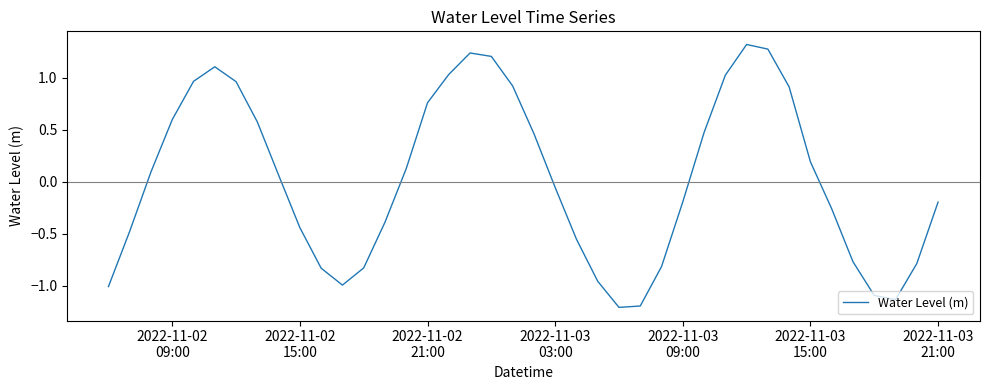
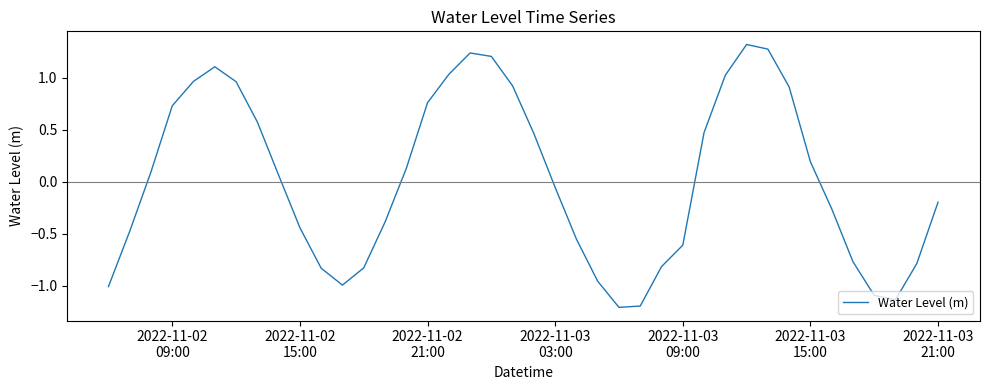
2022-11-02 09:00: 0.60 -> 0.73
2022-11-03 09:00: -0.19 -> -0.61
